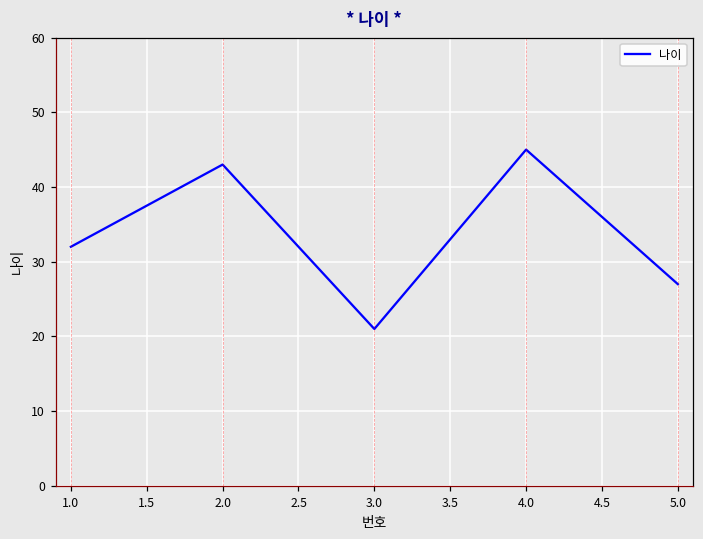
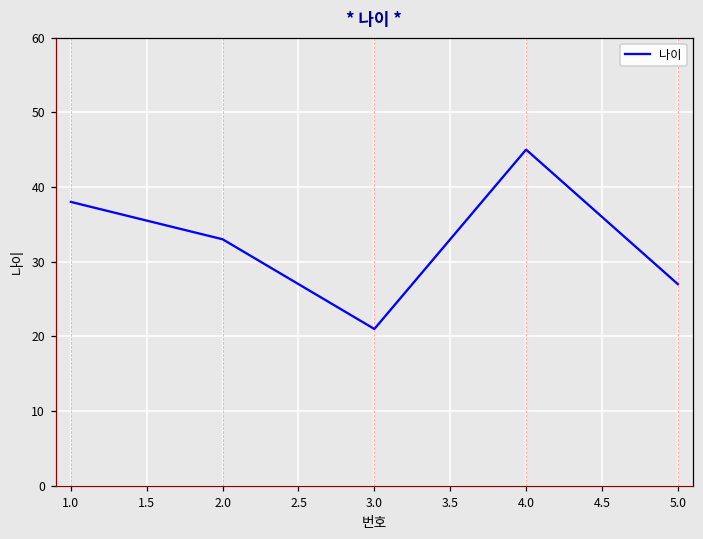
1.0: 32 -> 38
2.0: 43 -> 33
